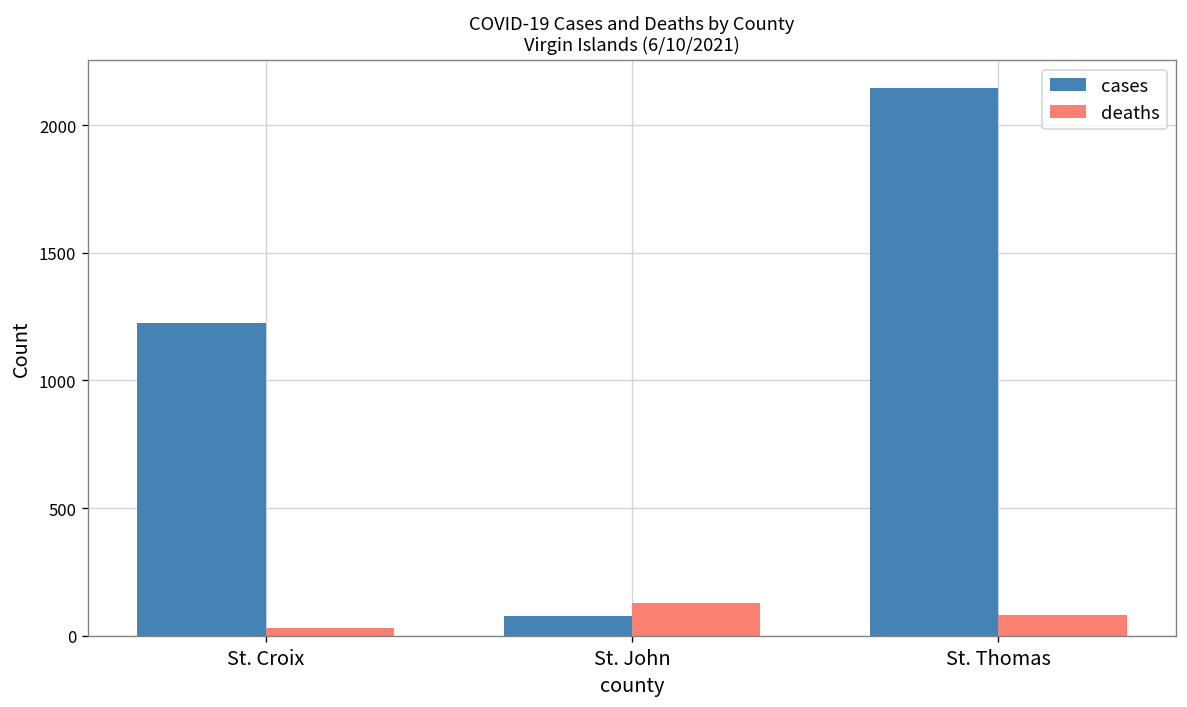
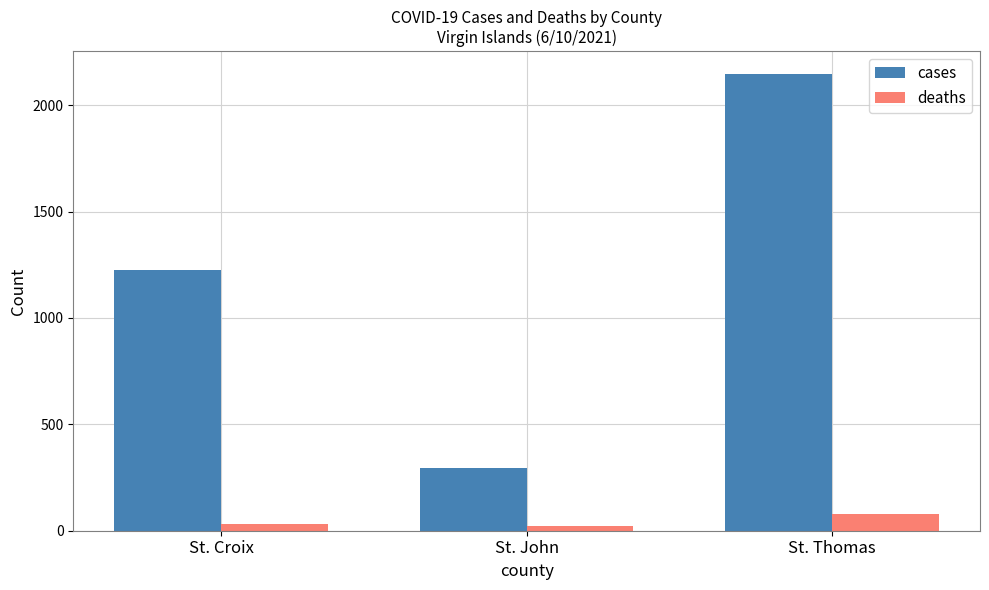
cases, St. John: 80 -> 300
deaths, St. John: 130 -> 20
